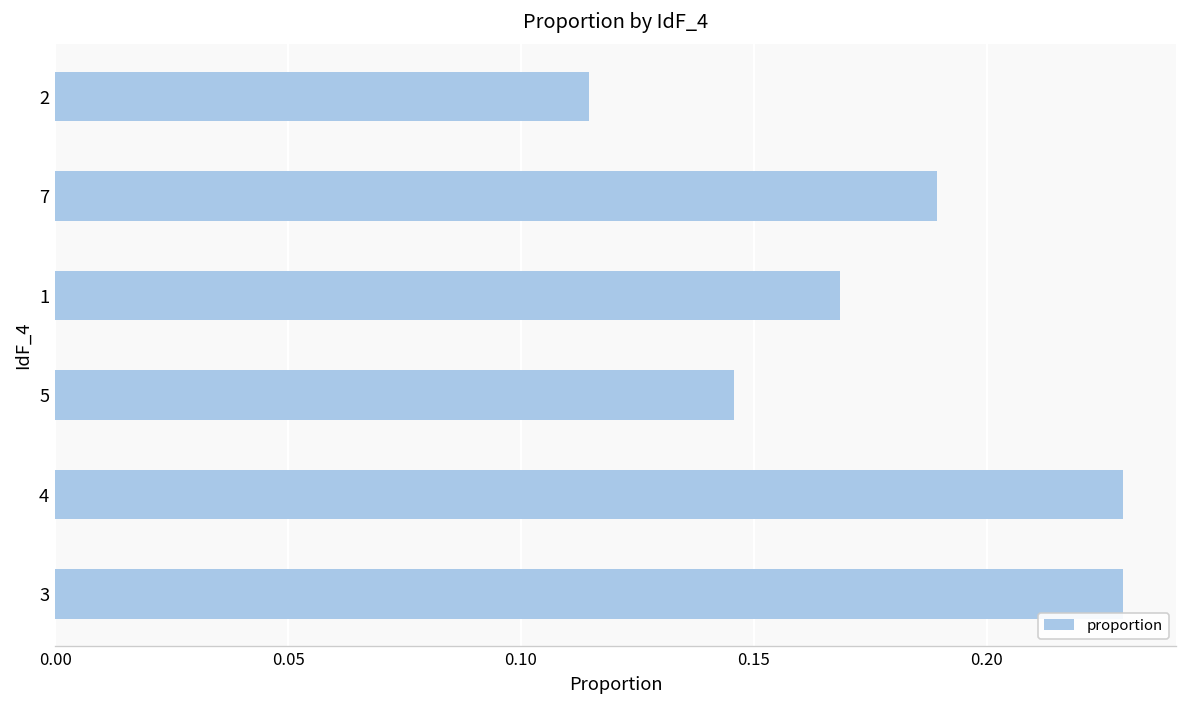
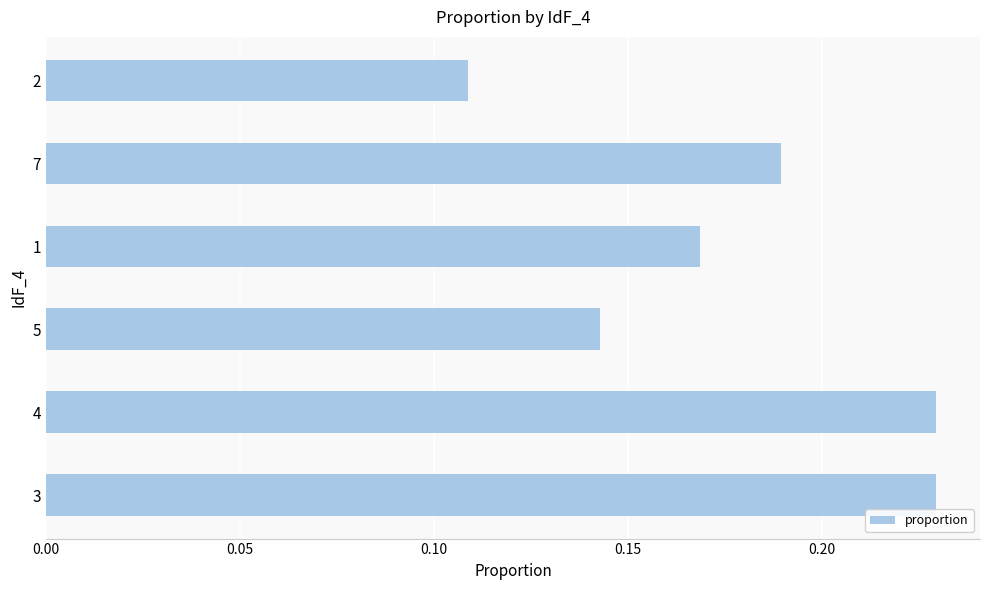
2: 0.115 -> 0.109
5: 0.146 -> 0.143
